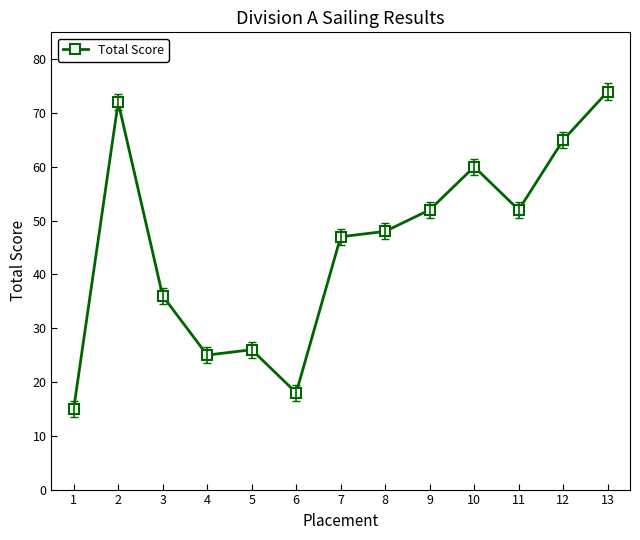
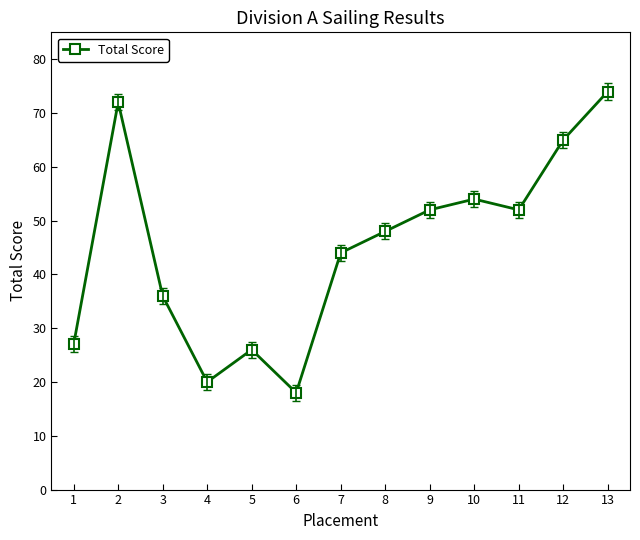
Total Score, 1: 15 -> 27
Total Score, 4: 25 -> 20
Total Score, 7: 47 -> 44
Total Score, 10: 60 -> 54
